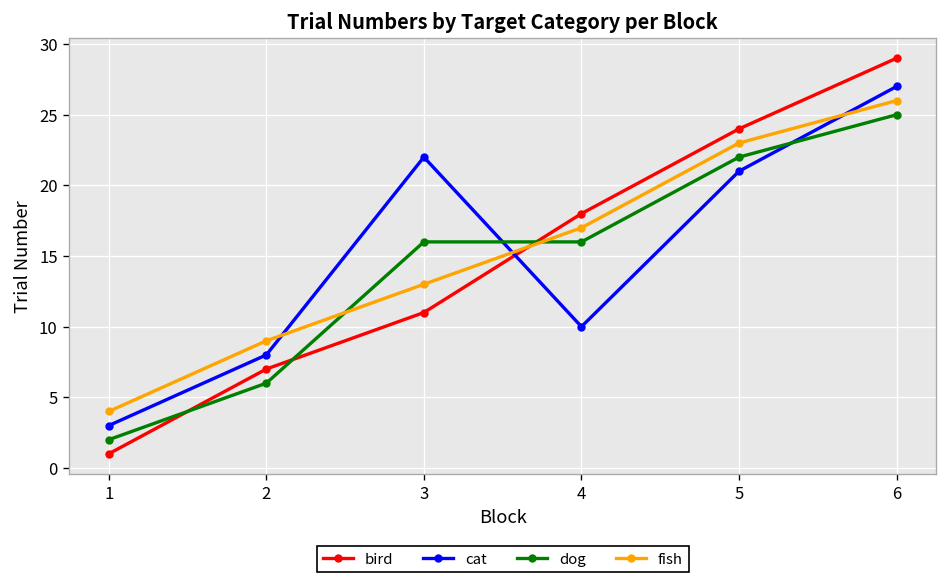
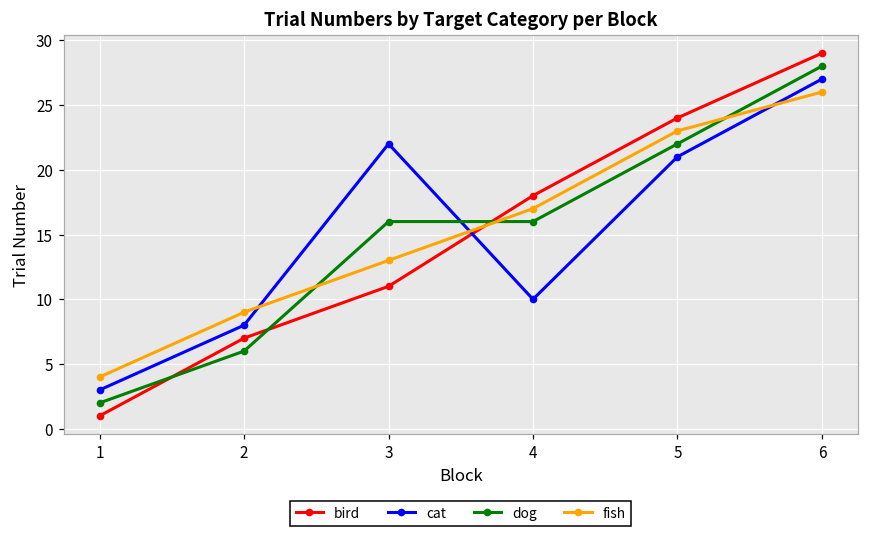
dog, 6: 25 -> 28
